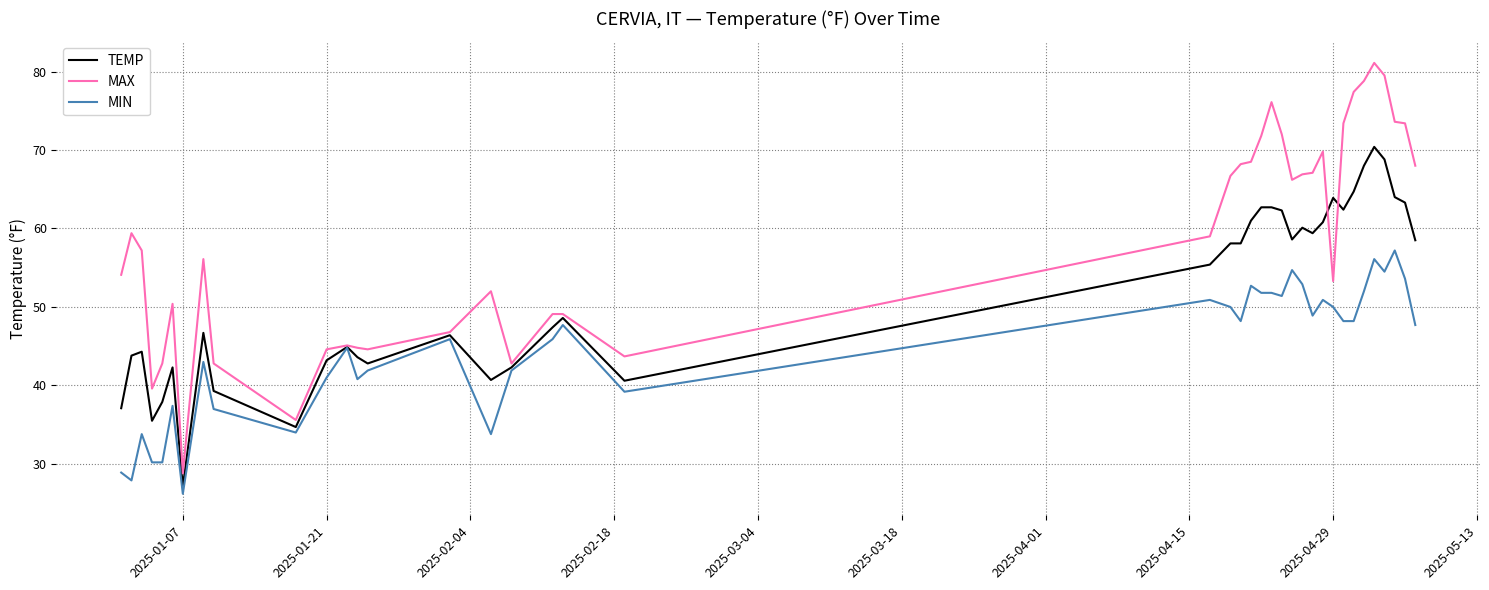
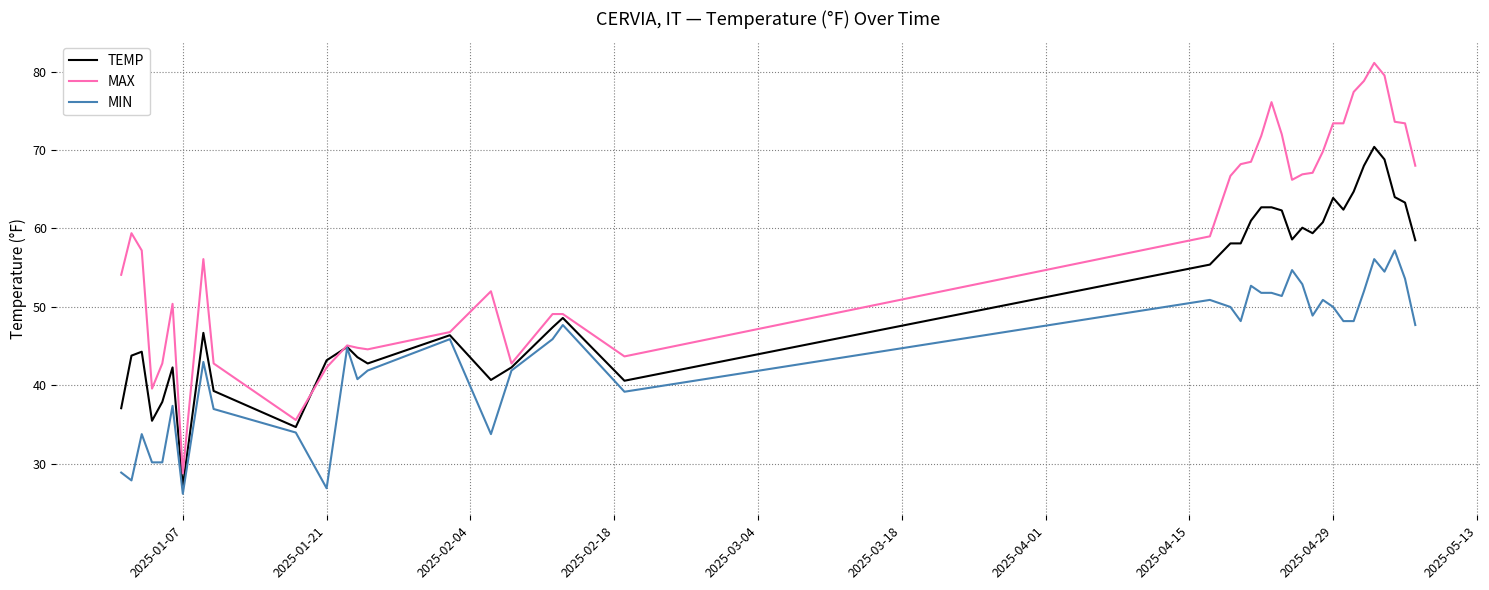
MAX, 2025-01-21: 45 -> 42
MIN, 2025-01-21: 41 -> 27
MAX, 2025-04-29: 53 -> 73
